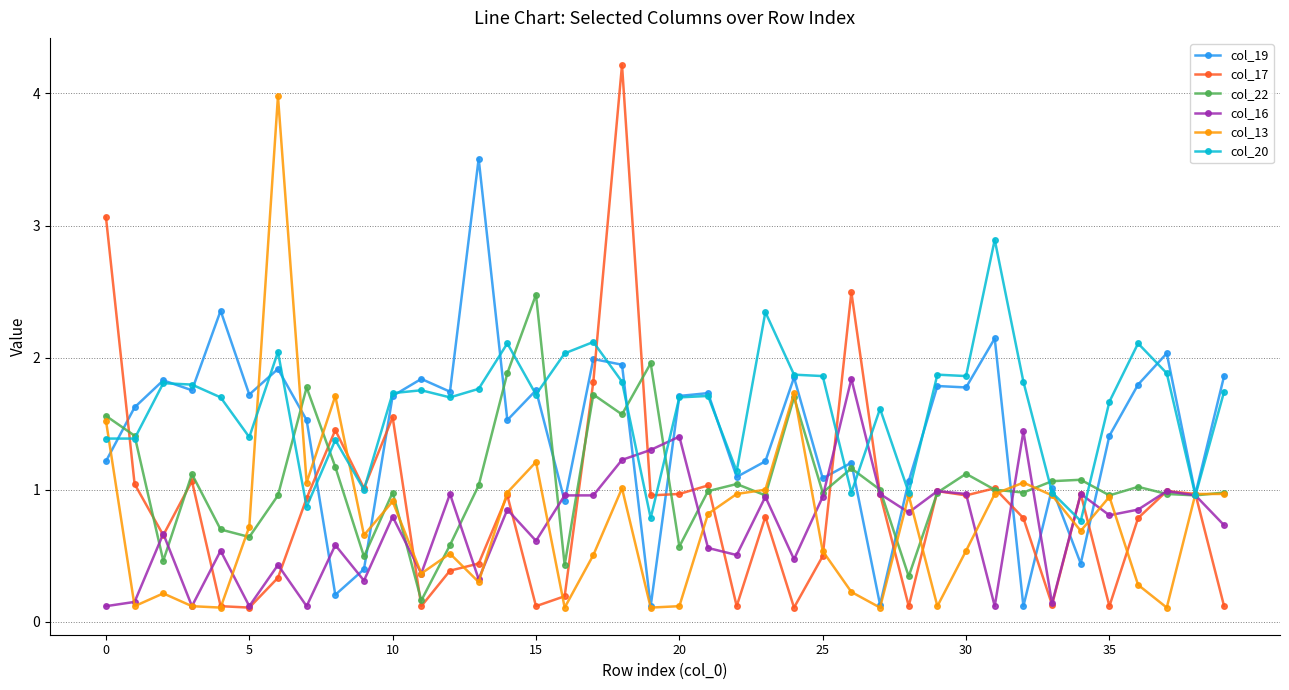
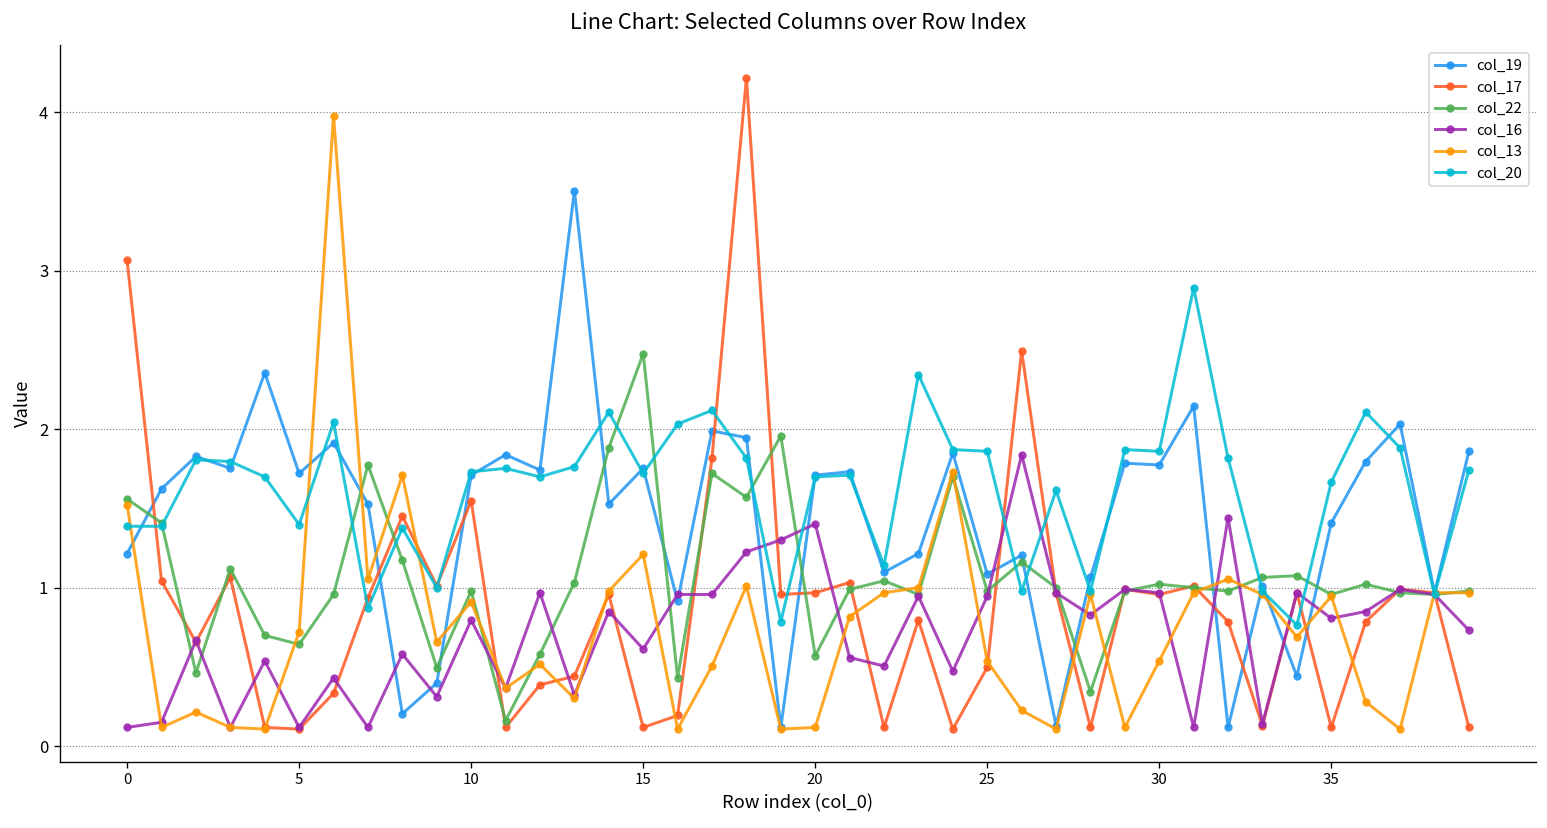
col_22, 30: 1.12 -> 1.02
